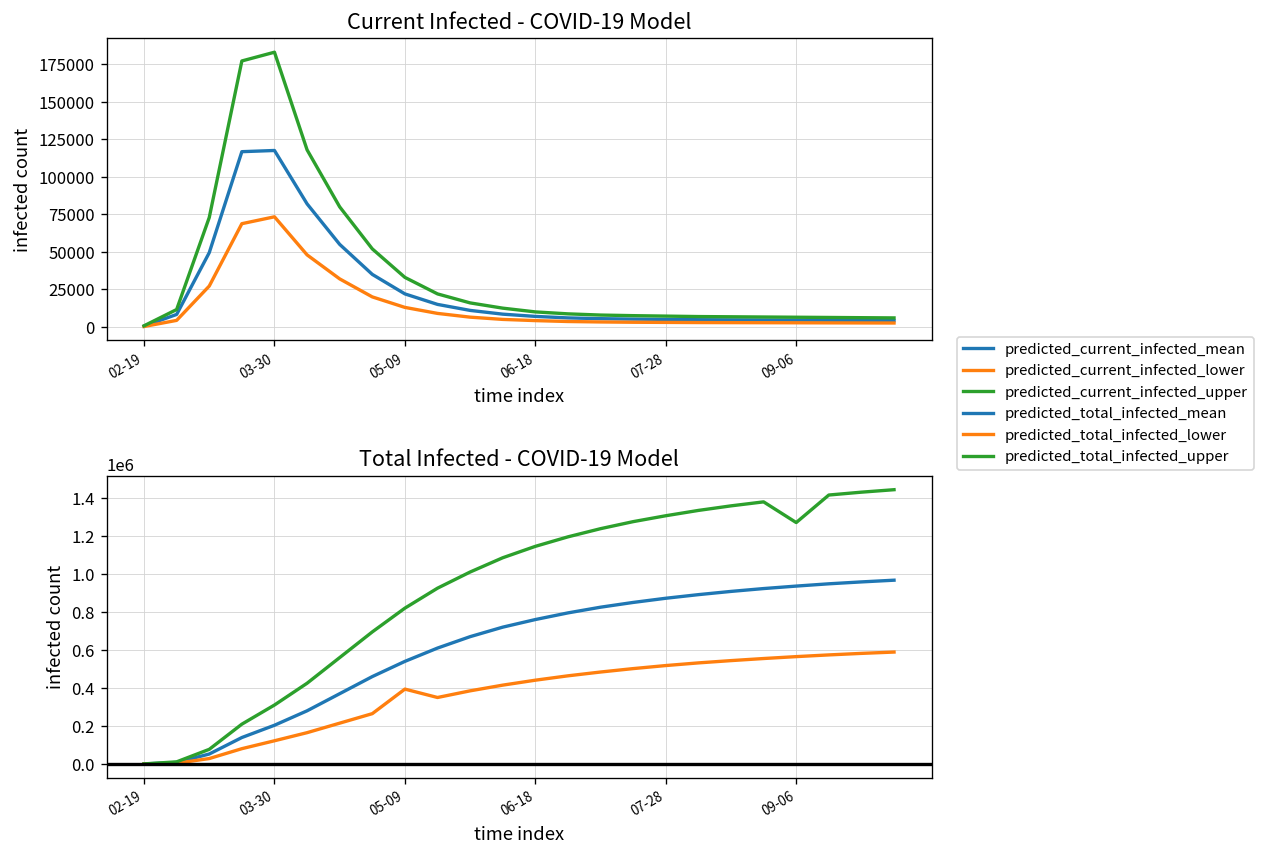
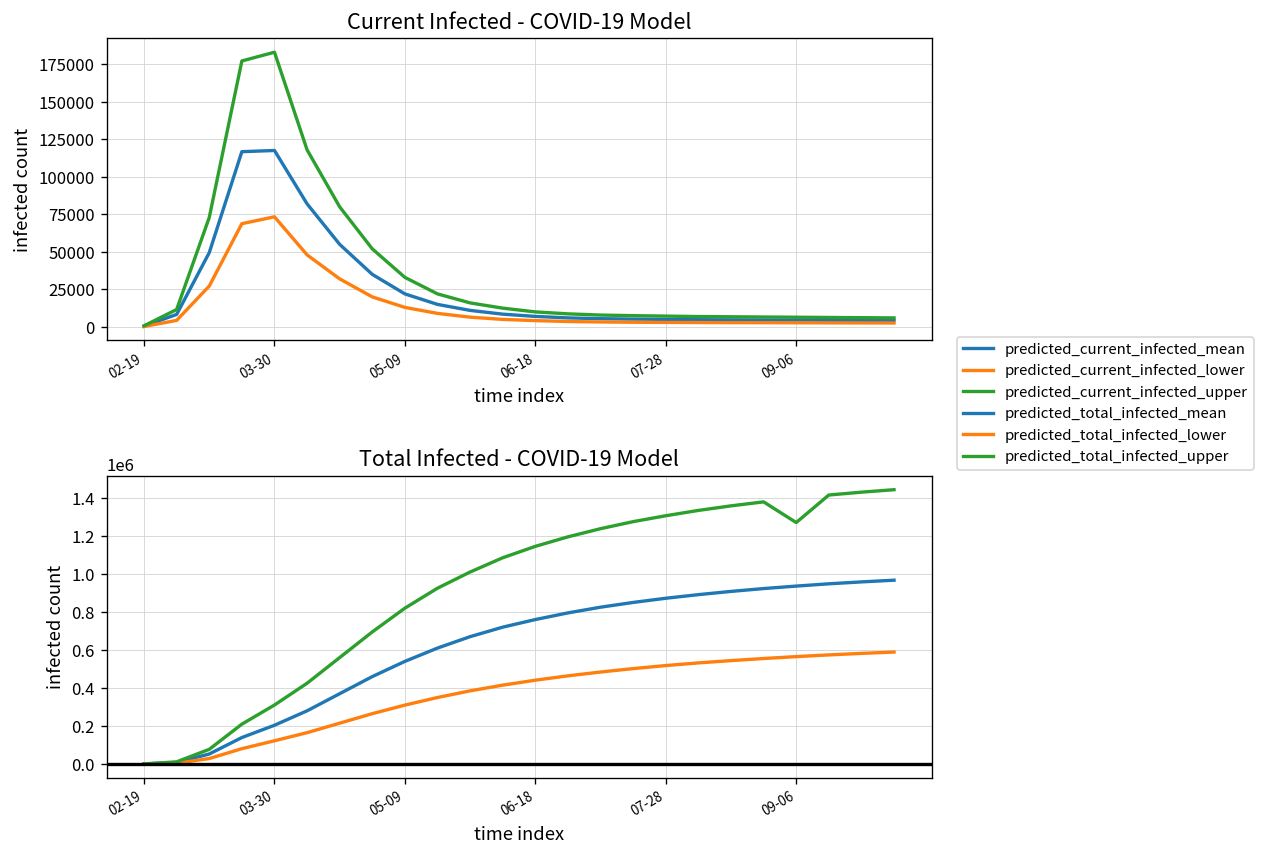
Total Infected - COVID-19 Model, predicted_total_infected_lower, 05-09: 390000 -> 310000
